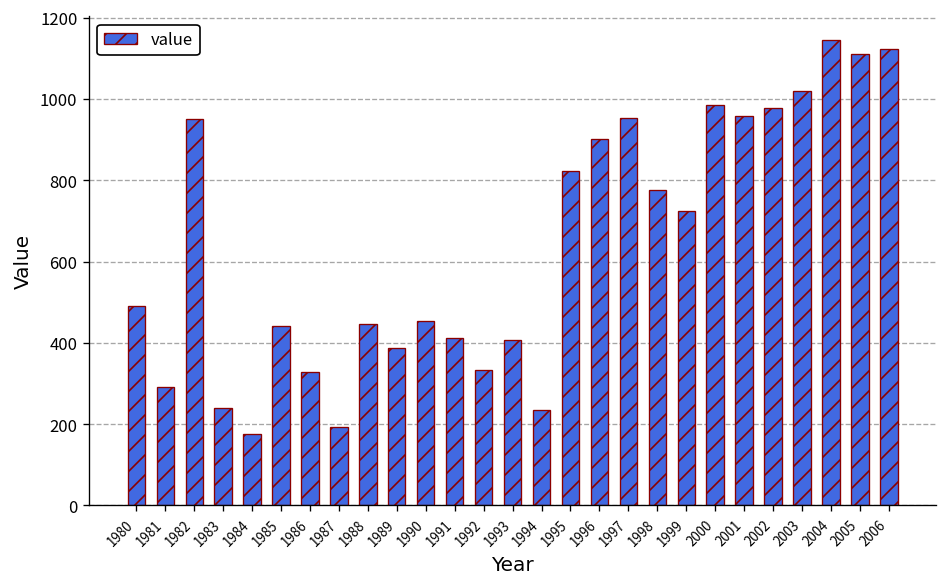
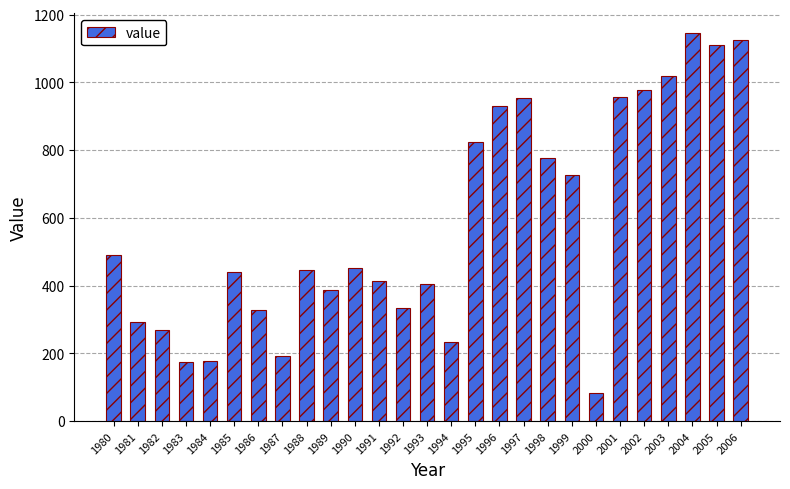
1982: 950 -> 270
1983: 240 -> 170
1996: 900 -> 930
2000: 990 -> 80
